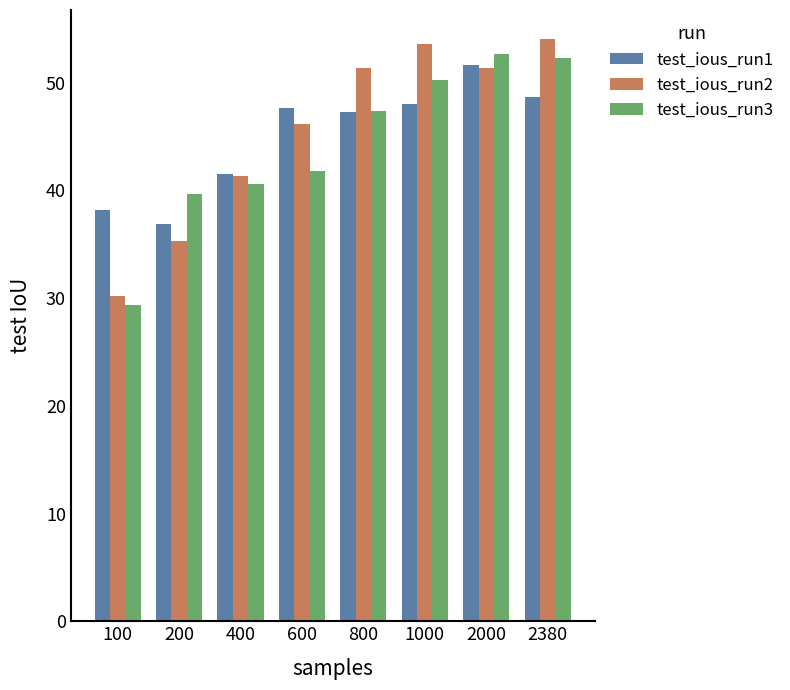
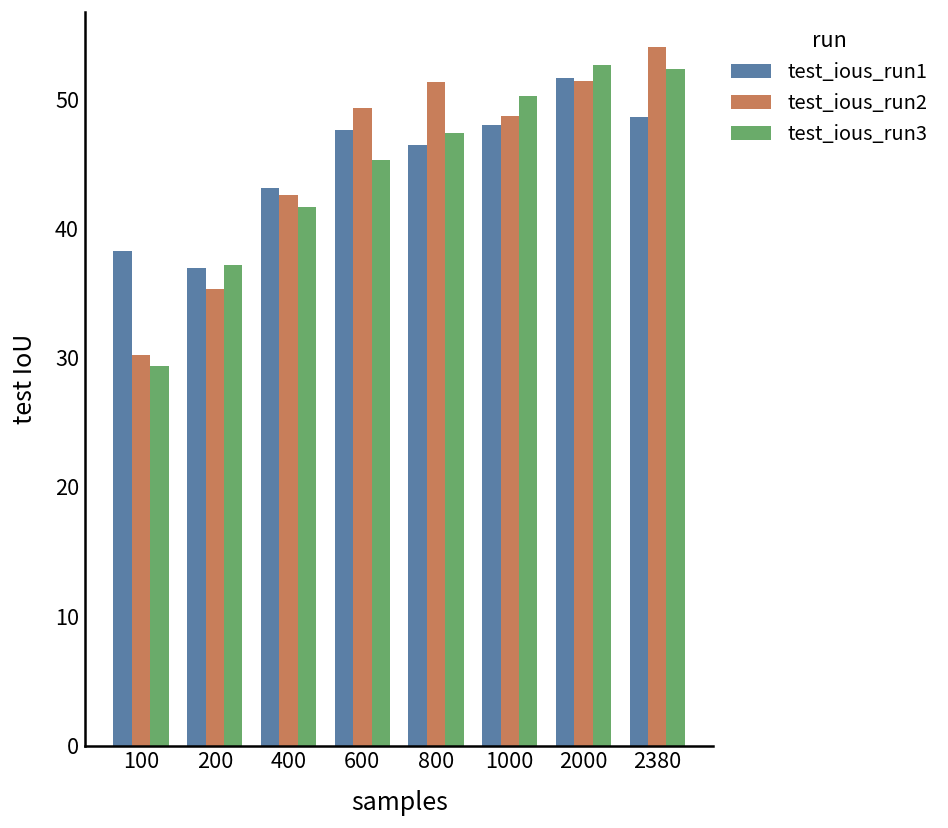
test_ious_run3, 200: 39.6 -> 37.2
test_ious_run1, 400: 41.5 -> 43.2
test_ious_run2, 400: 41.3 -> 42.6
test_ious_run3, 400: 40.6 -> 41.6
test_ious_run2, 600: 46.2 -> 49.3
test_ious_run3, 600: 41.8 -> 45.3
test_ious_run1, 800: 47.2 -> 46.4
test_ious_run2, 1000: 53.6 -> 48.7
